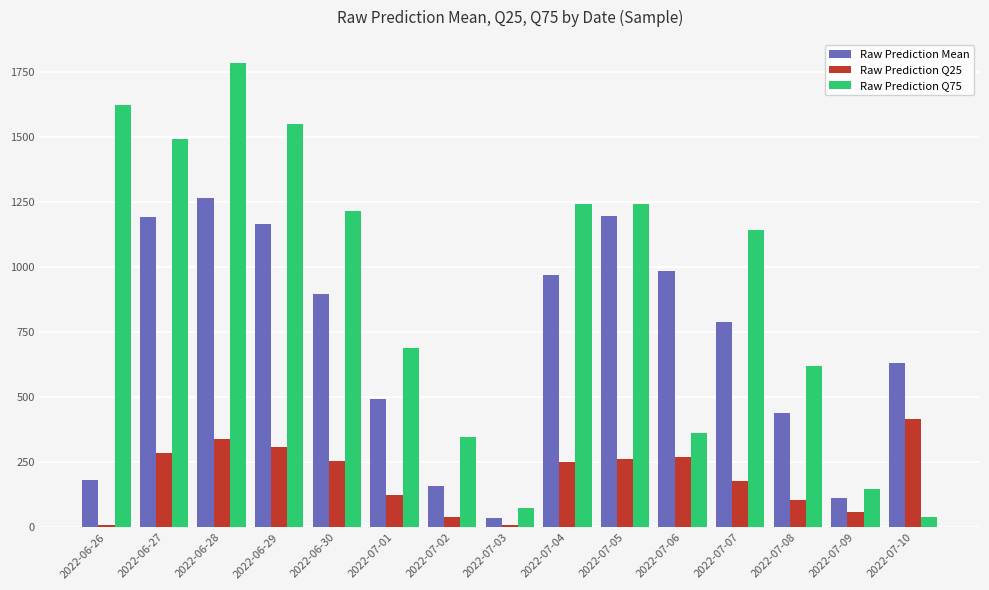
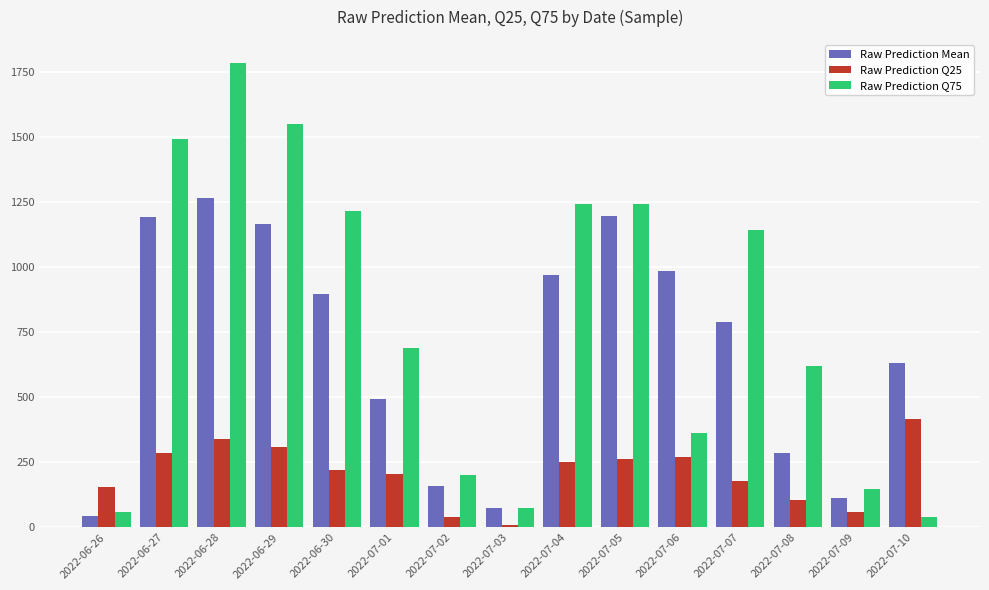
Raw Prediction Mean, 2022-06-26: 180 -> 40
Raw Prediction Q25, 2022-06-26: 10 -> 160
Raw Prediction Q75, 2022-06-26: 1620 -> 60
Raw Prediction Q25, 2022-06-30: 260 -> 220
Raw Prediction Q25, 2022-07-01: 120 -> 210
Raw Prediction Q75, 2022-07-02: 350 -> 200
Raw Prediction Mean, 2022-07-03: 30 -> 80
Raw Prediction Mean, 2022-07-08: 440 -> 290
